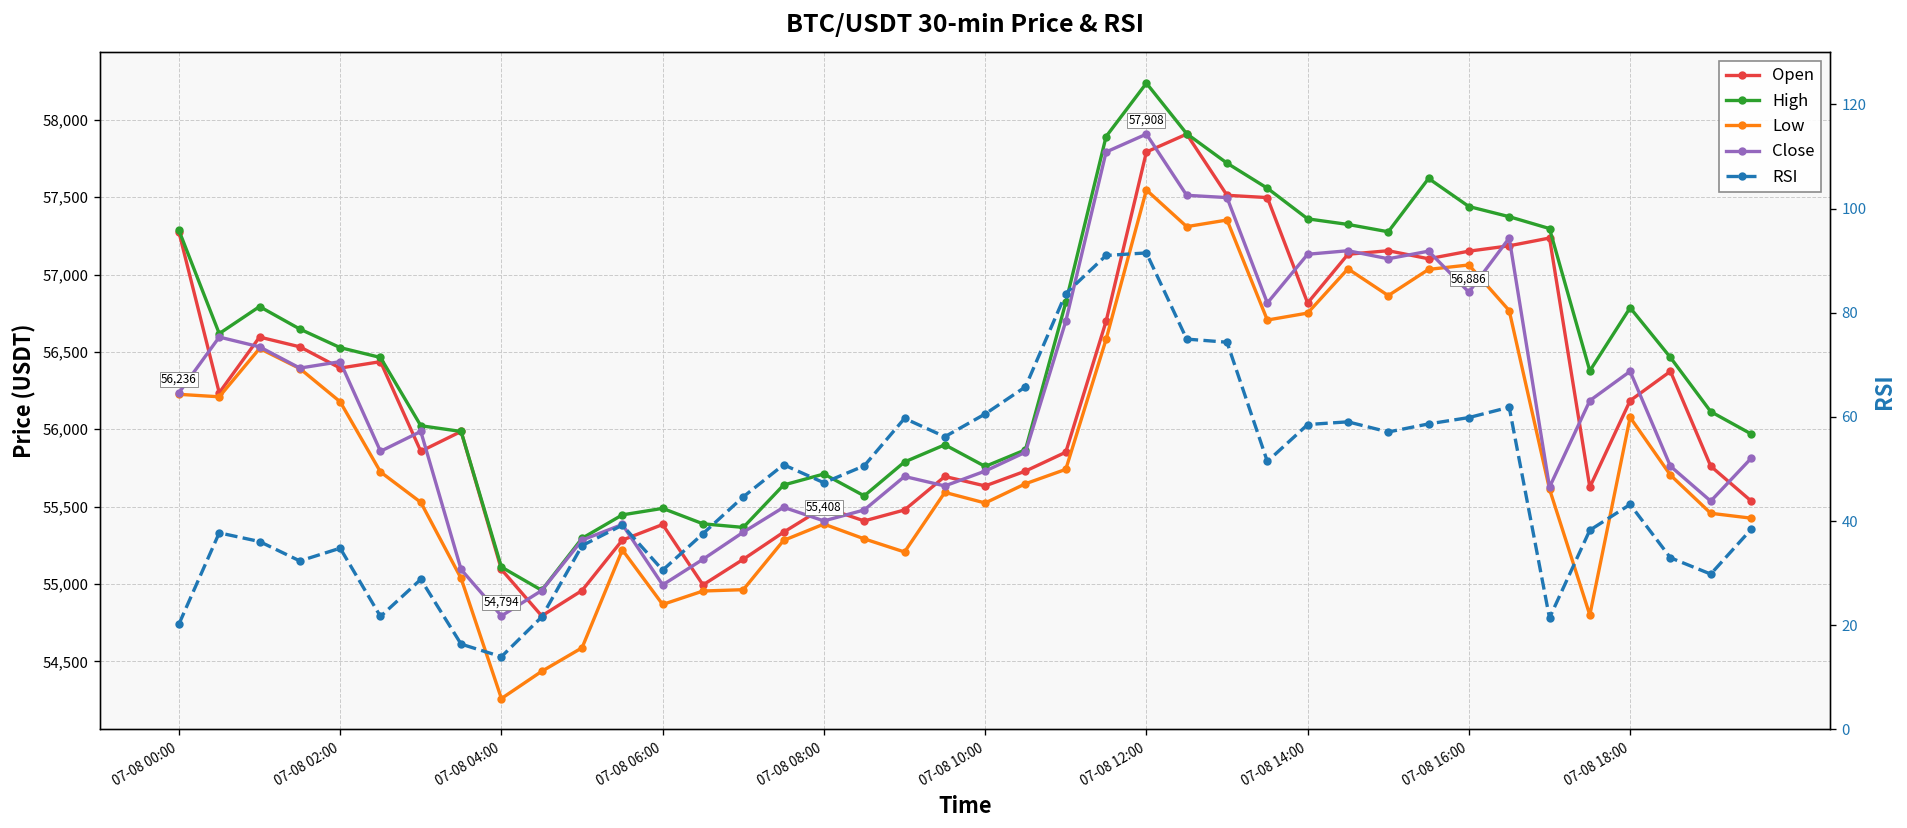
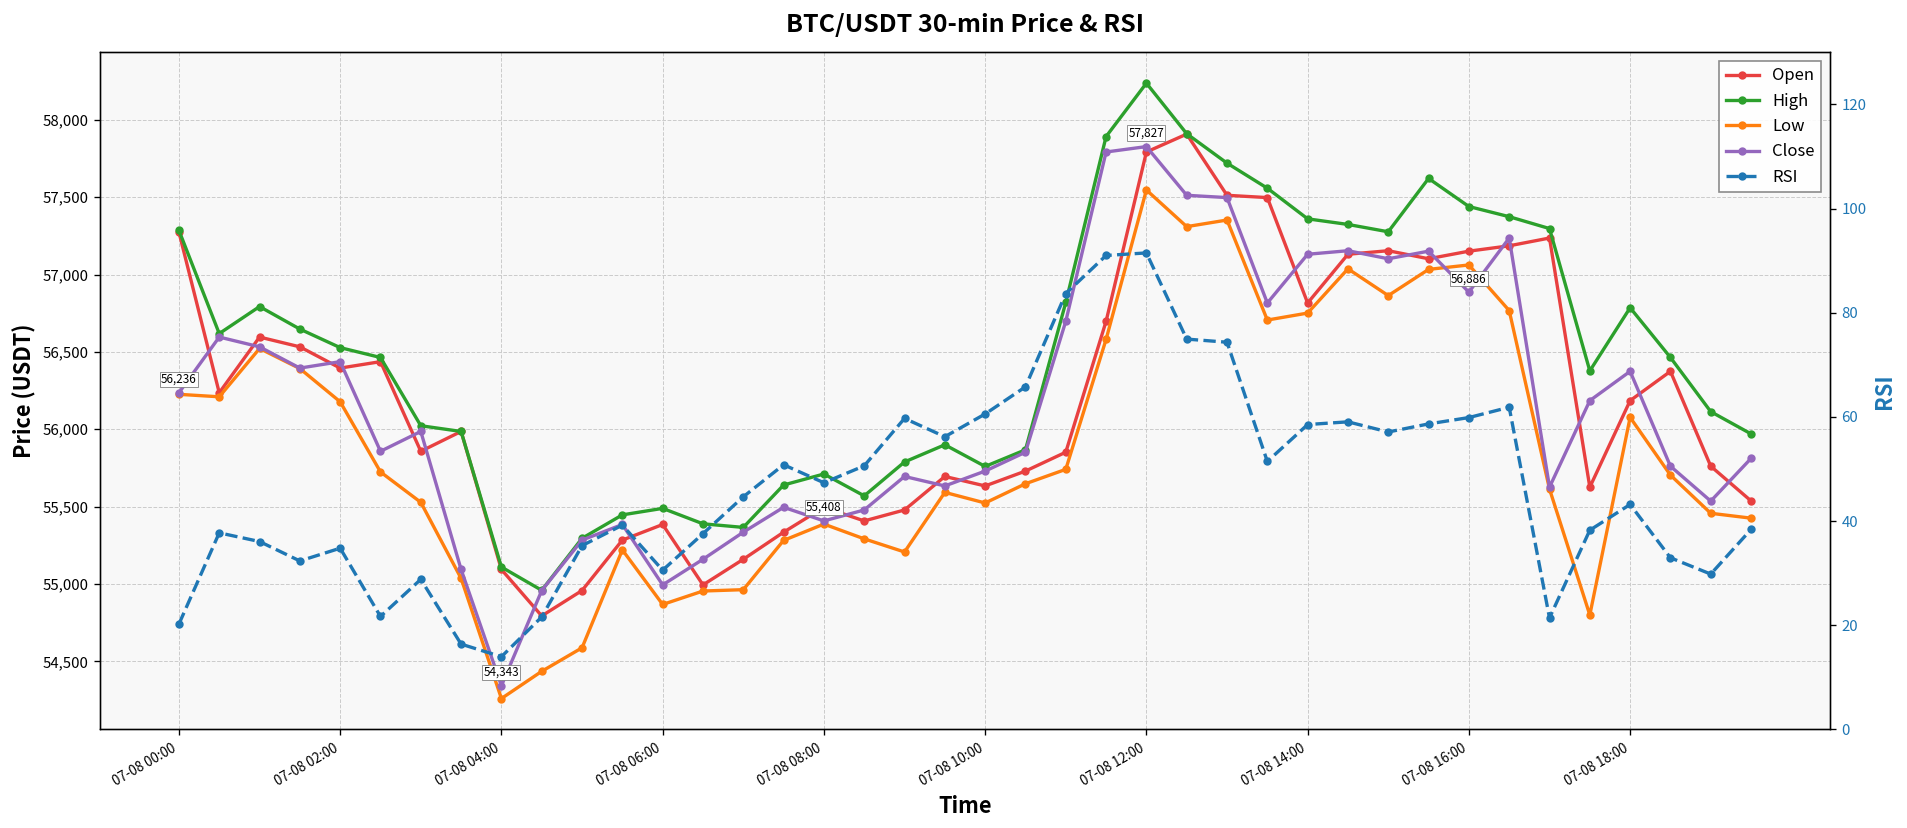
Close, 07-08 04:00: 54,794 -> 54,343
Close, 07-08 12:00: 57,908 -> 57,827
